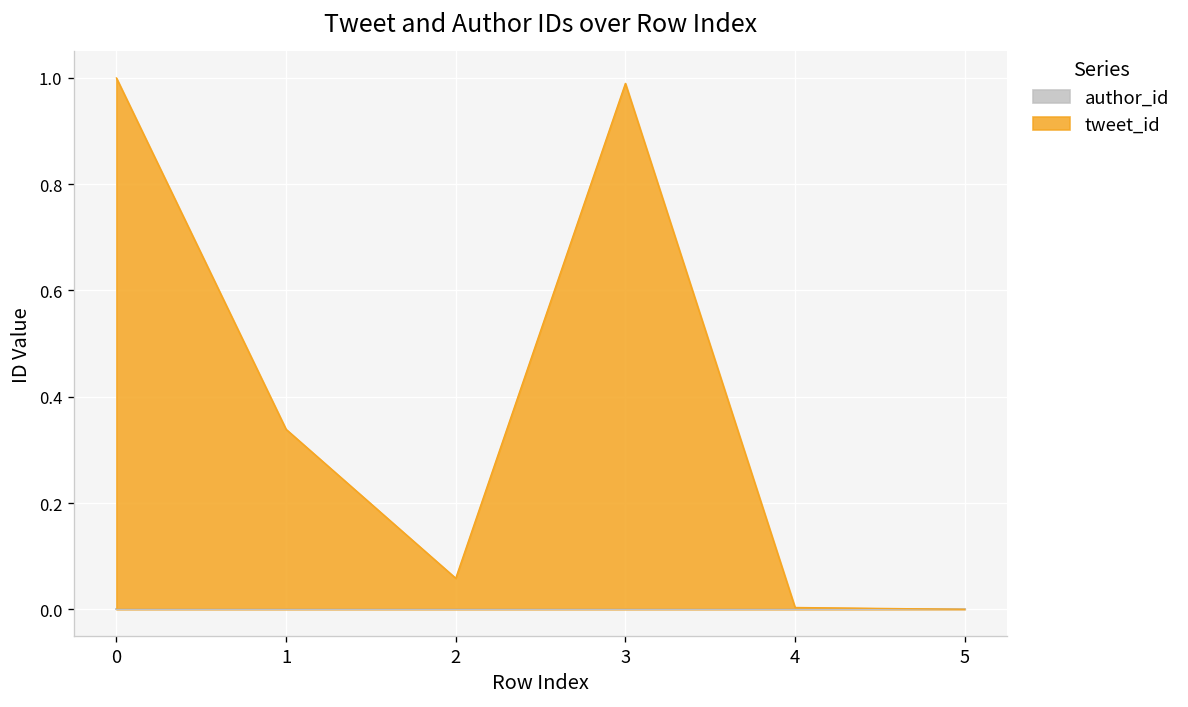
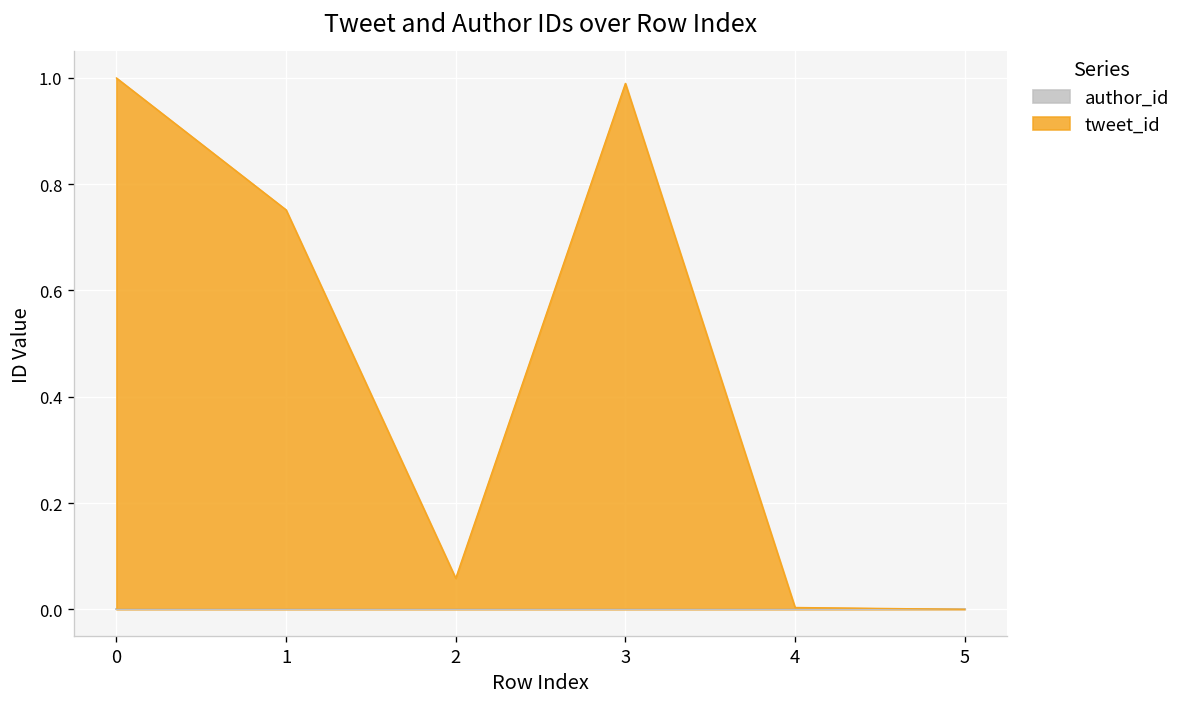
tweet_id, 1: 0.34 -> 0.75
